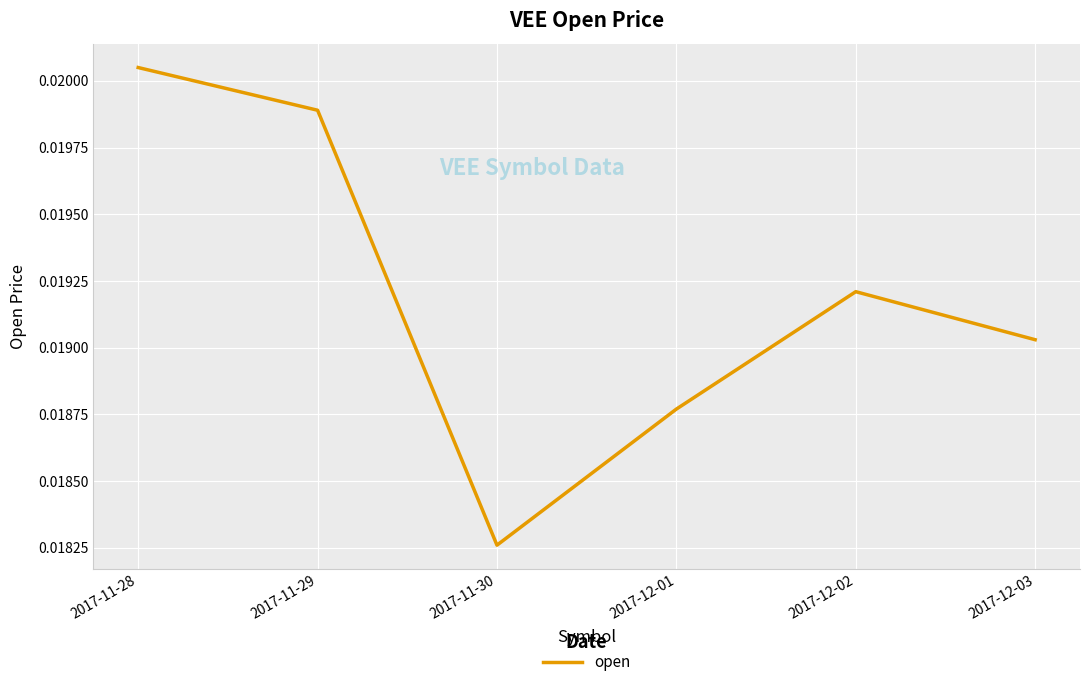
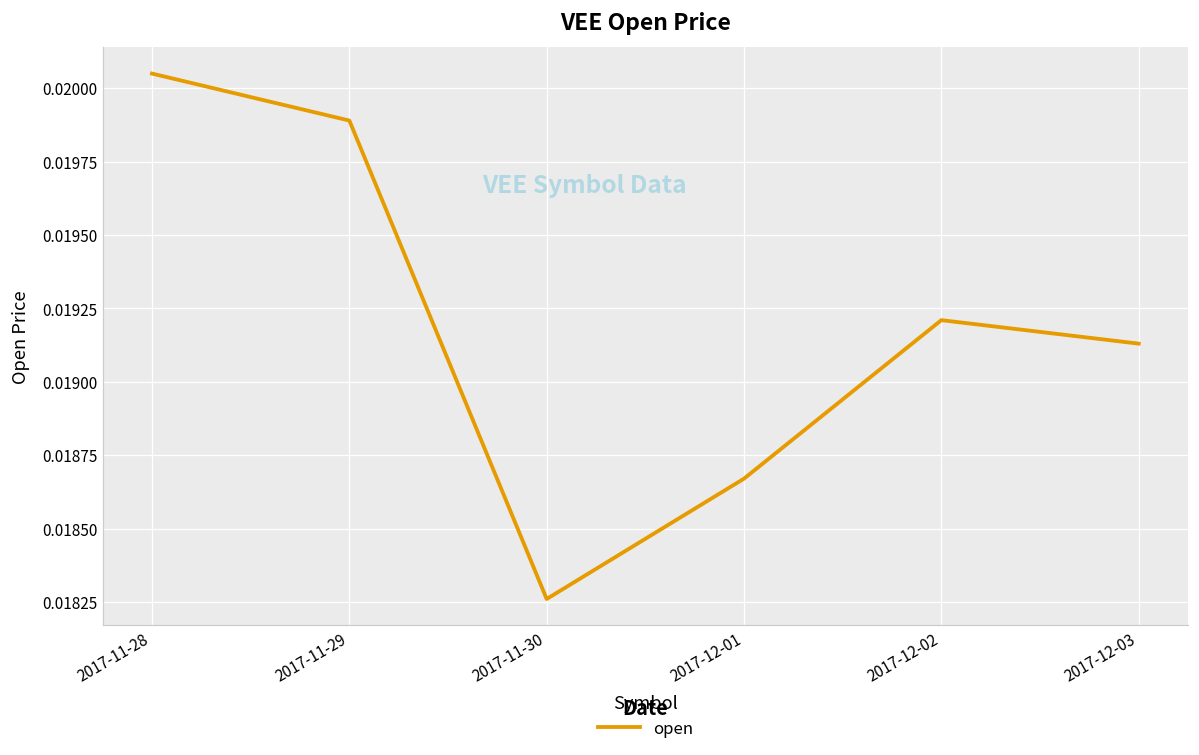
2017-12-01: 0.01877 -> 0.01867
2017-12-03: 0.01903 -> 0.01913
